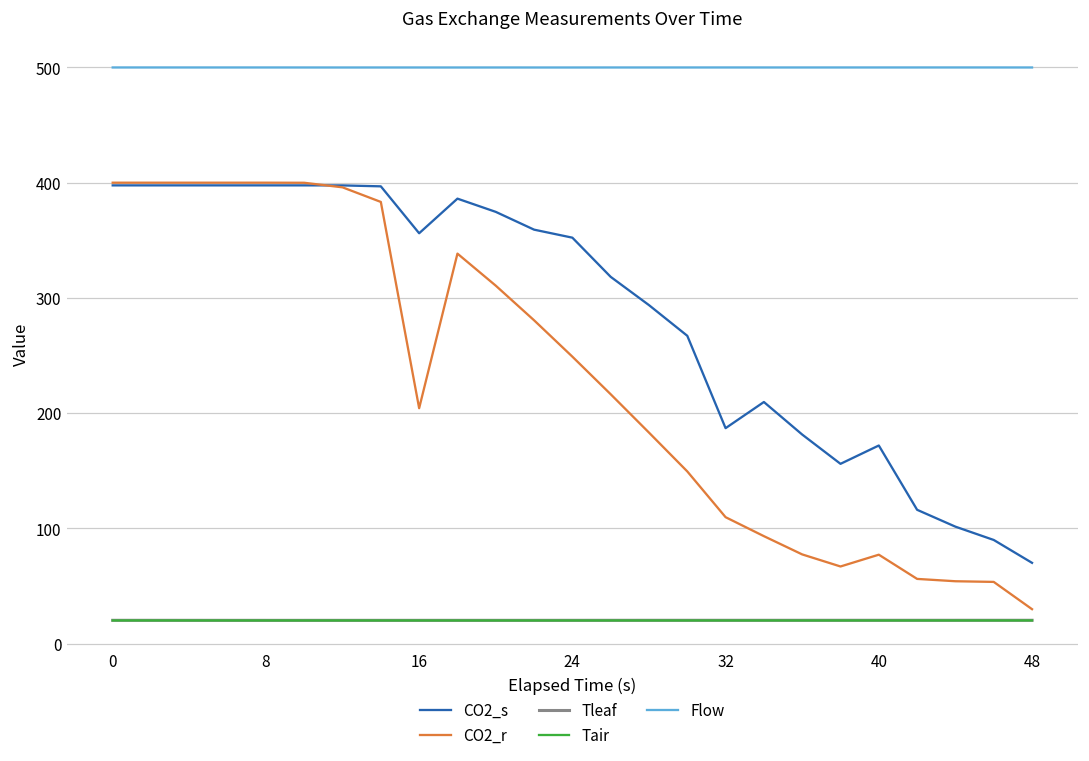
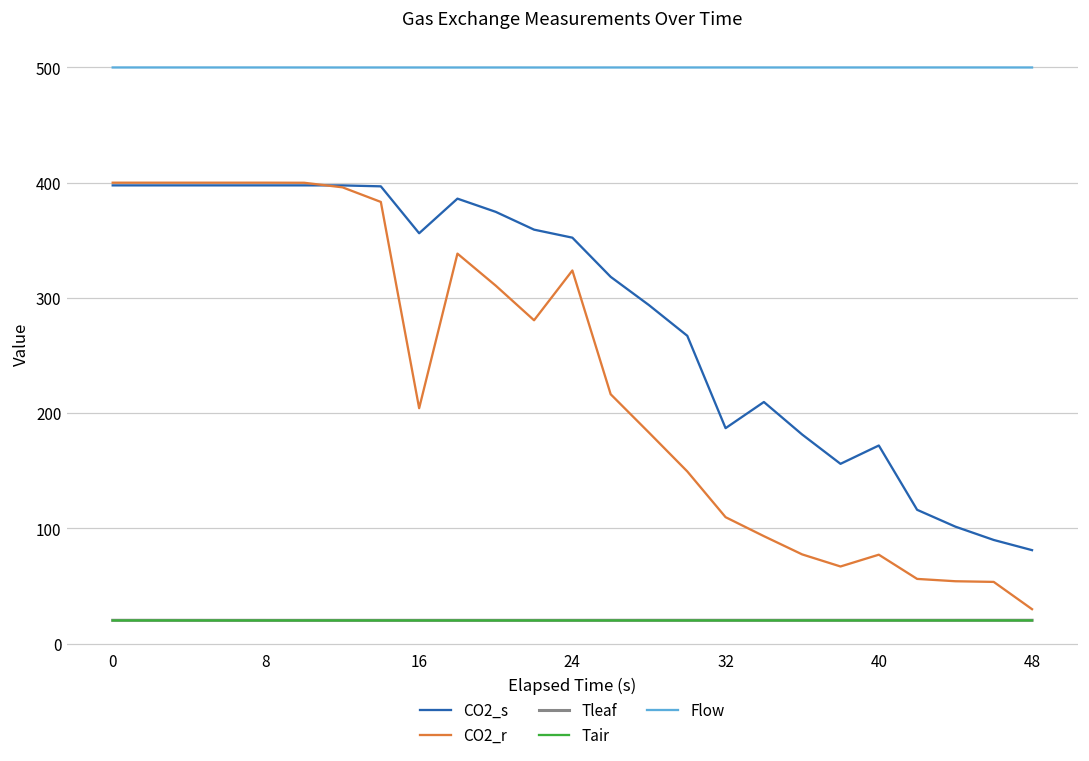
CO2_r, 24: 249 -> 324
CO2_s, 48: 70 -> 81
